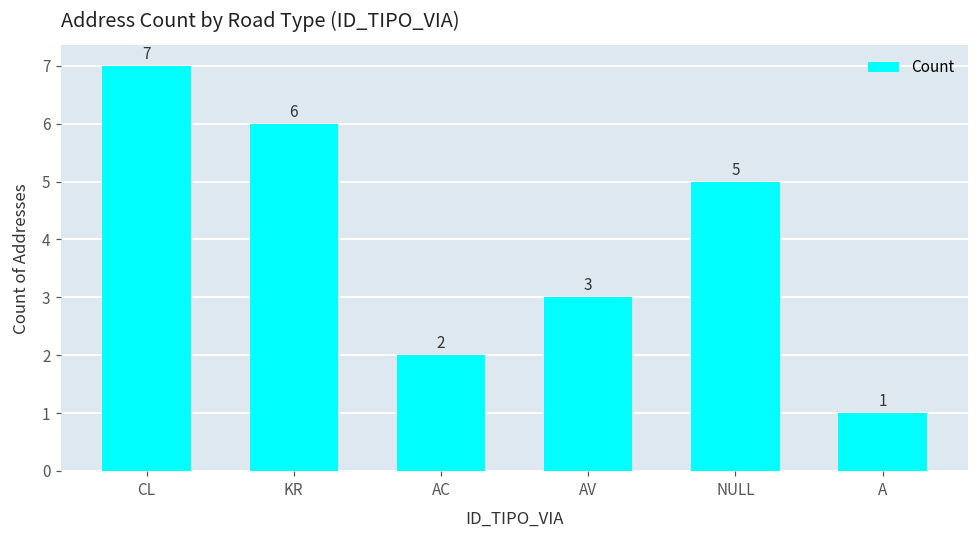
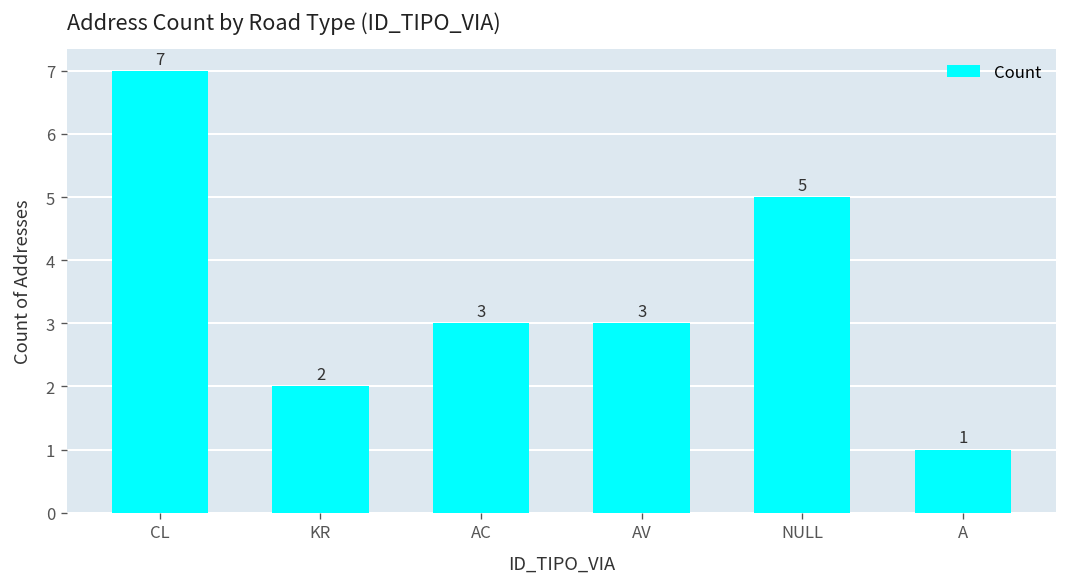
KR: 6 -> 2
AC: 2 -> 3
